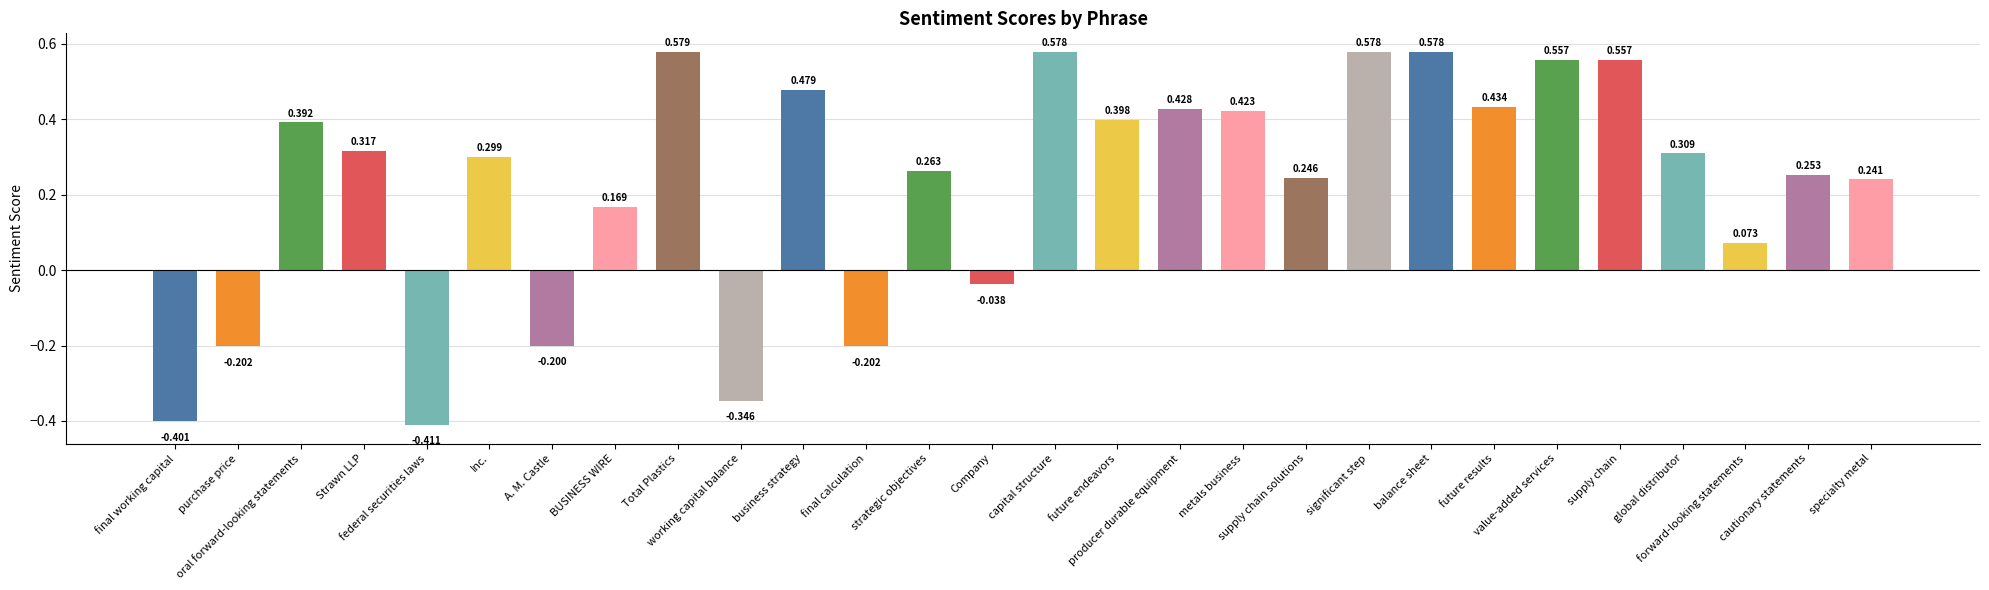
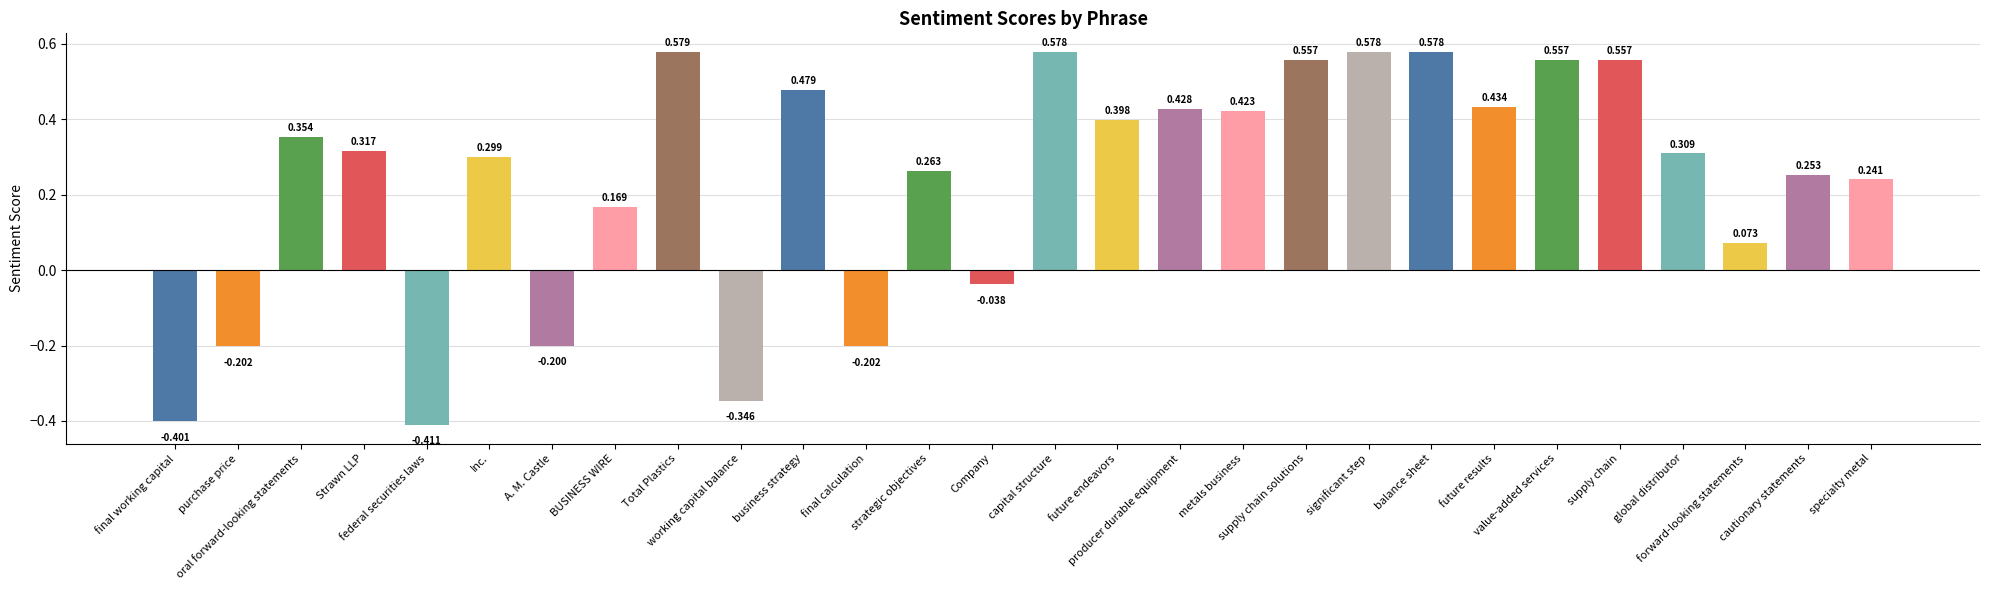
oral forward-looking statements: 0.392 -> 0.354
supply chain solutions: 0.246 -> 0.557
